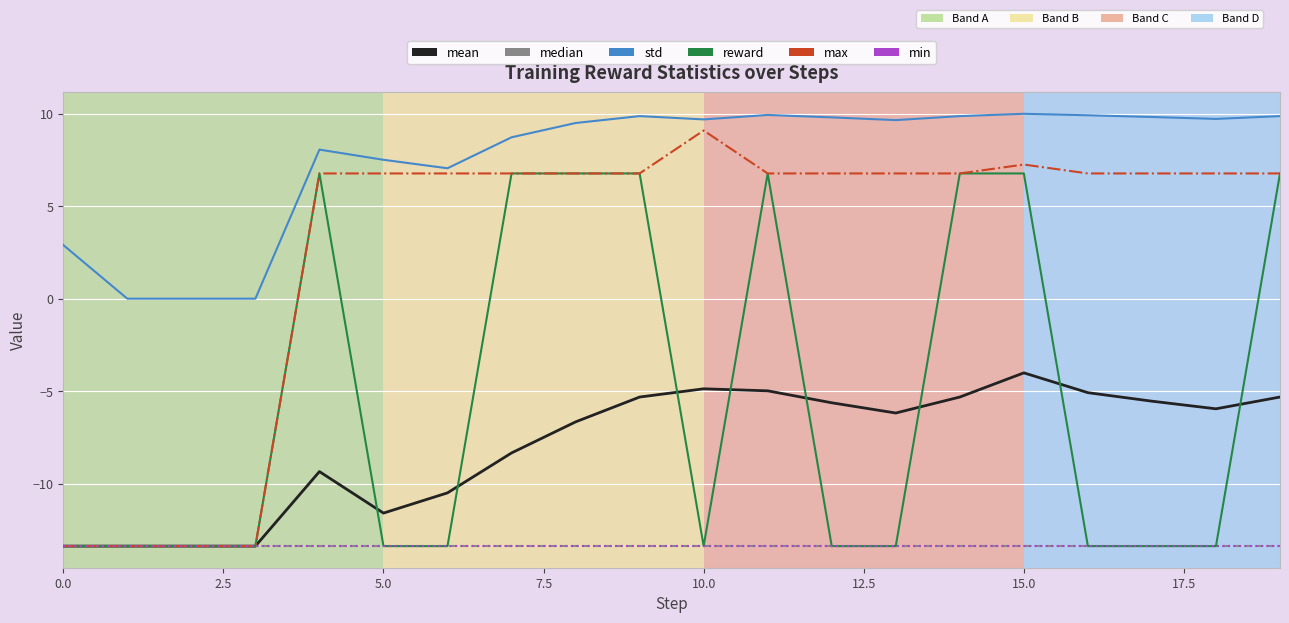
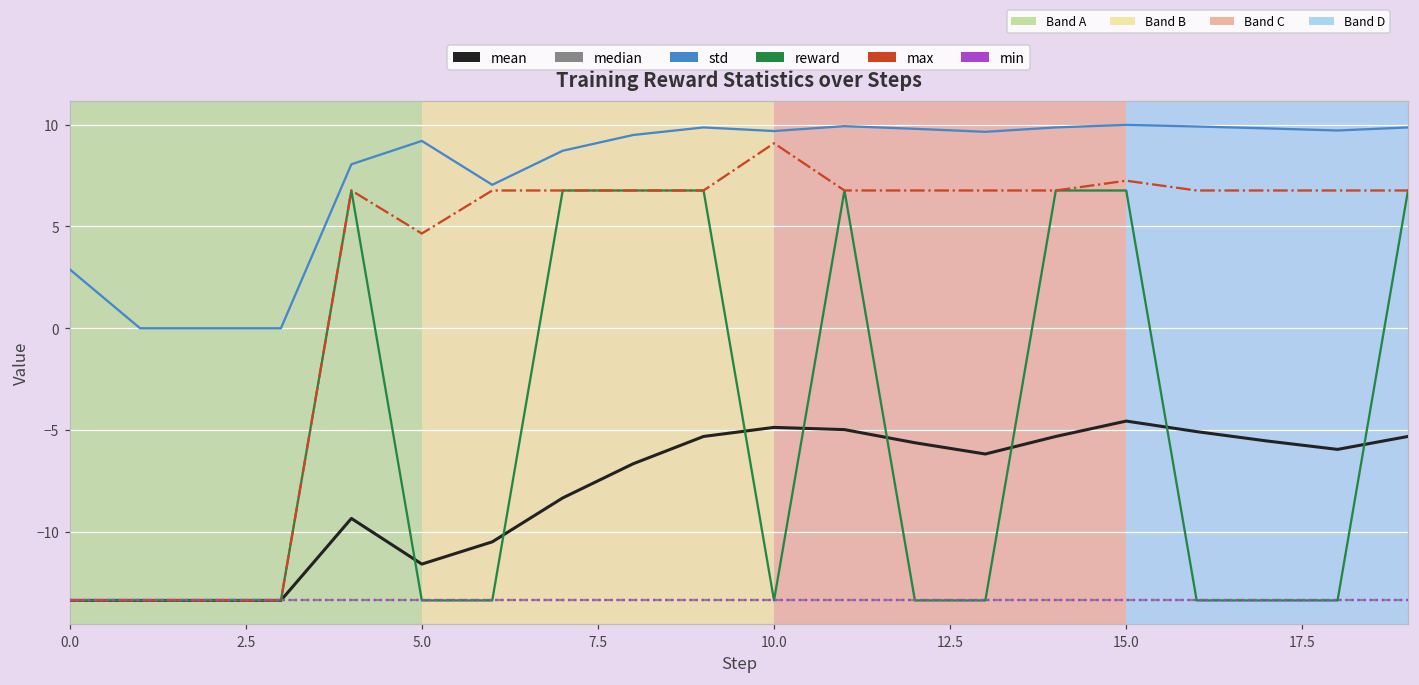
std, 5.0: 7.5 -> 9.2
max, 5.0: 6.8 -> 4.7
mean, 15.0: -4.0 -> -4.6
